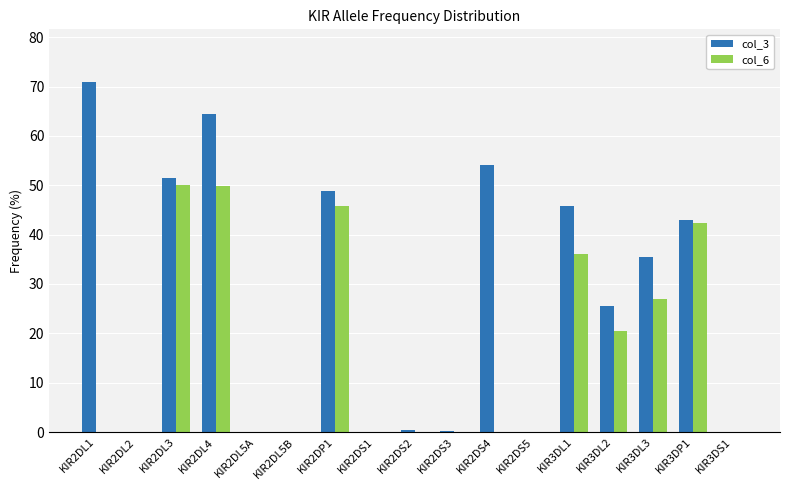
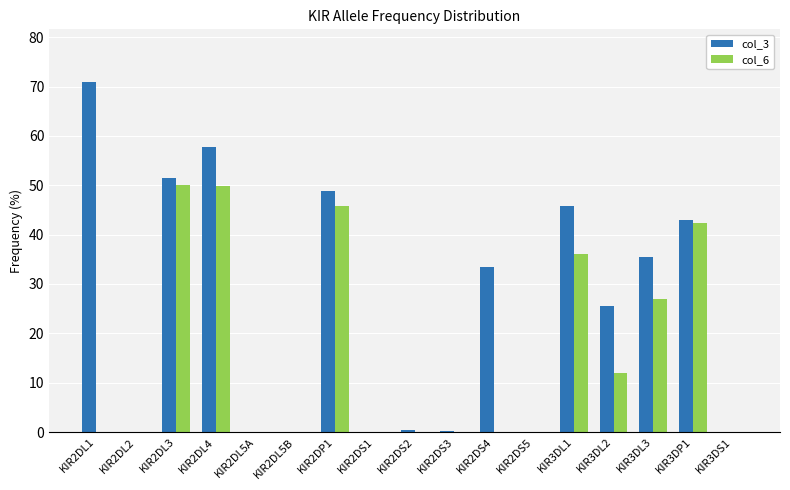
col_3, KIR2DL4: 64 -> 58
col_3, KIR2DS4: 54 -> 33
col_6, KIR3DL2: 21 -> 12
